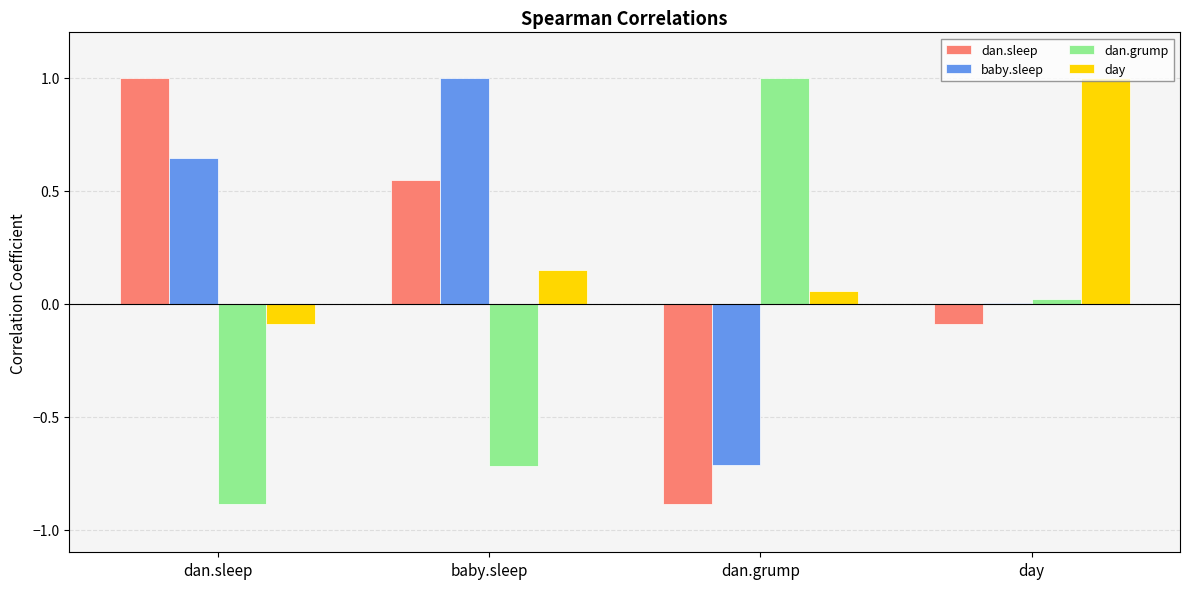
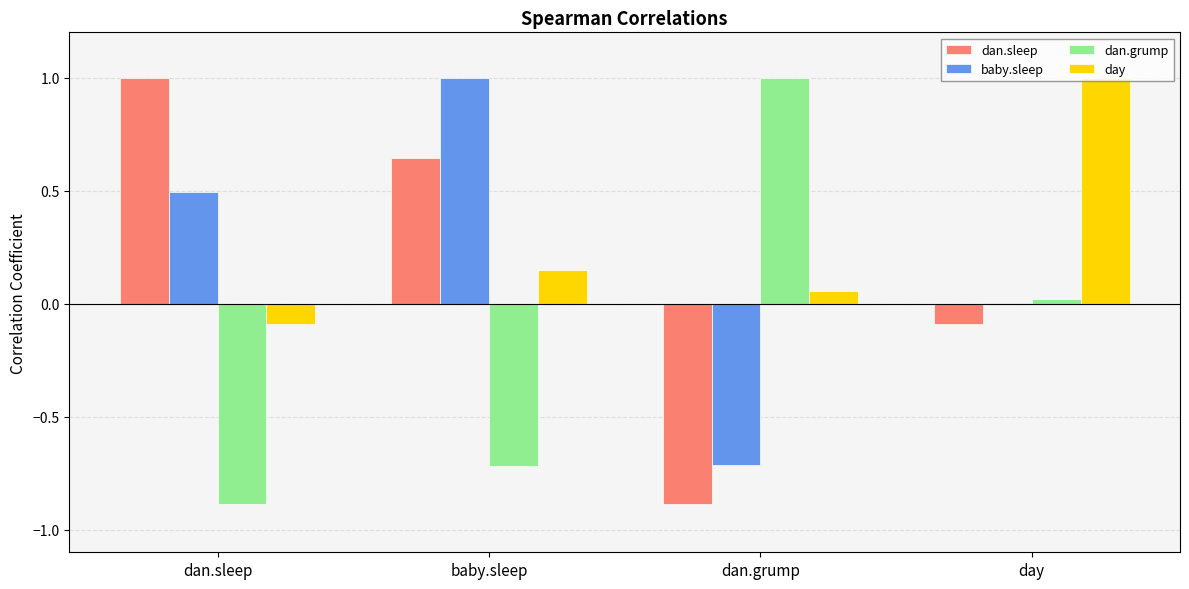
baby.sleep, dan.sleep: 0.65 -> 0.49
dan.sleep, baby.sleep: 0.55 -> 0.65
